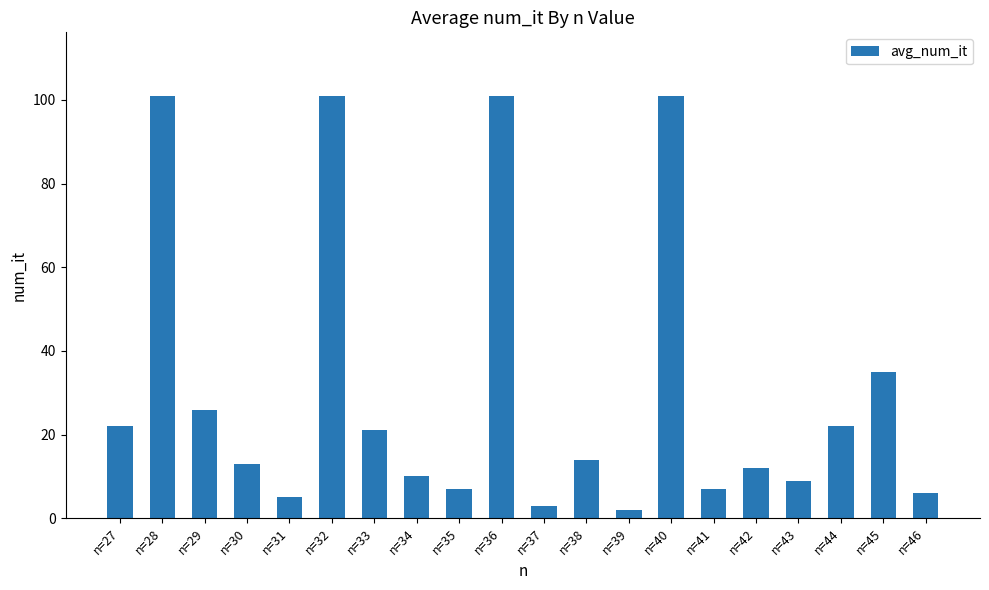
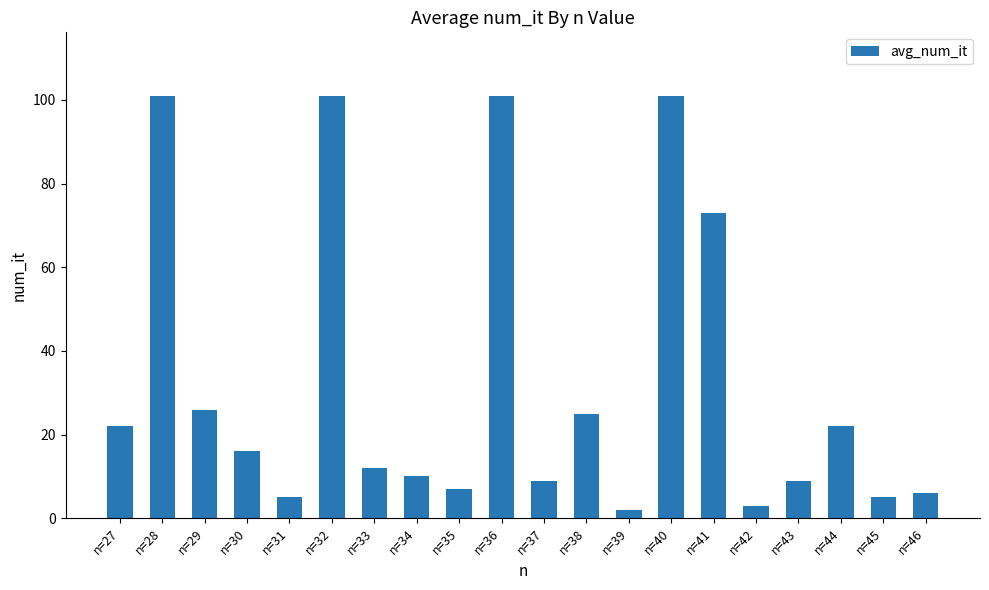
n=30: 13 -> 16
n=33: 21 -> 12
n=37: 3 -> 9
n=38: 14 -> 25
n=41: 7 -> 73
n=42: 12 -> 3
n=45: 35 -> 5
